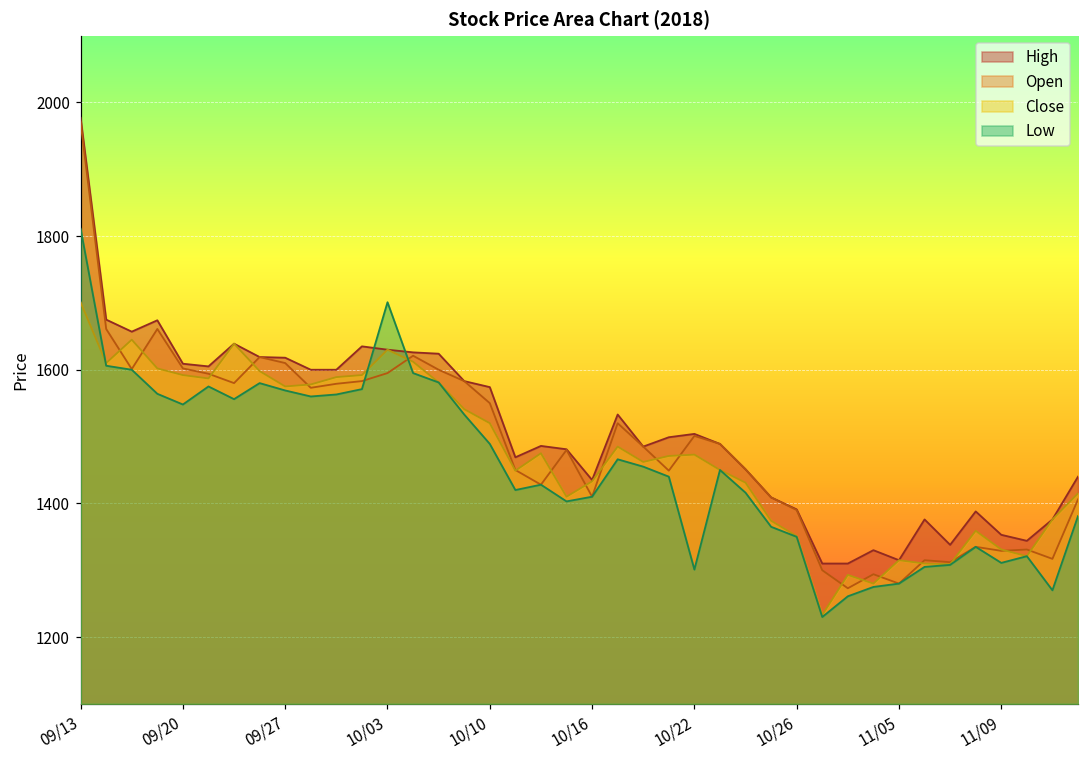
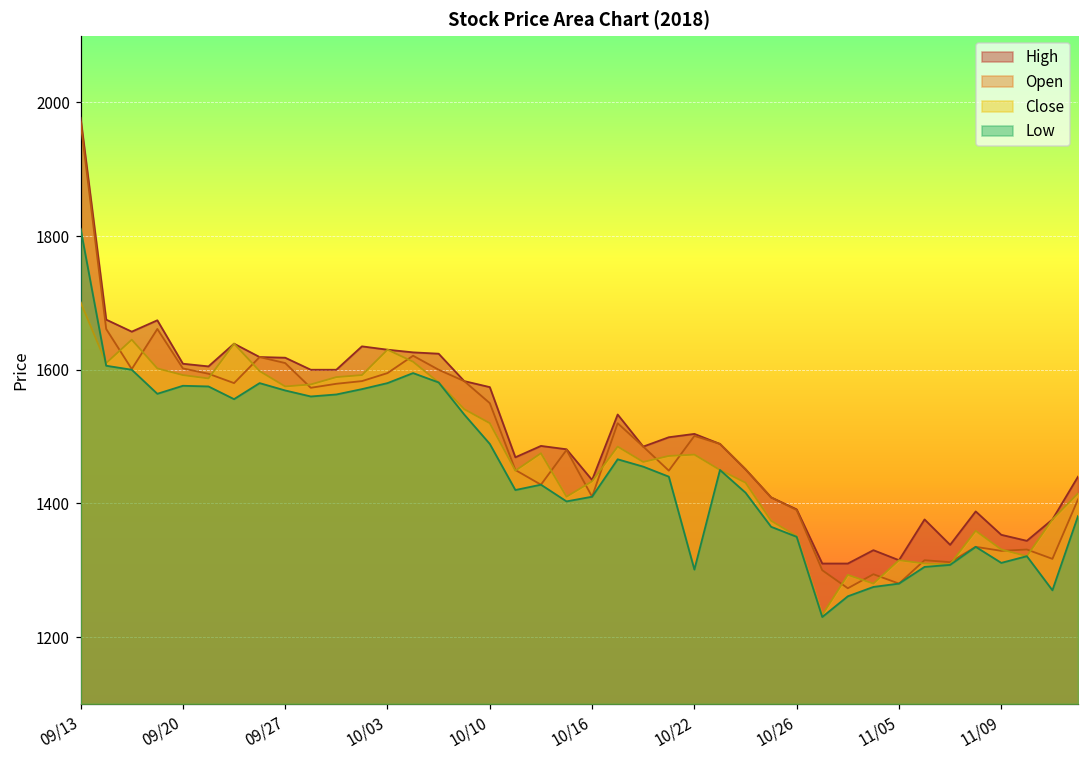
Low, 09/20: 1550 -> 1580
Low, 10/03: 1700 -> 1580
